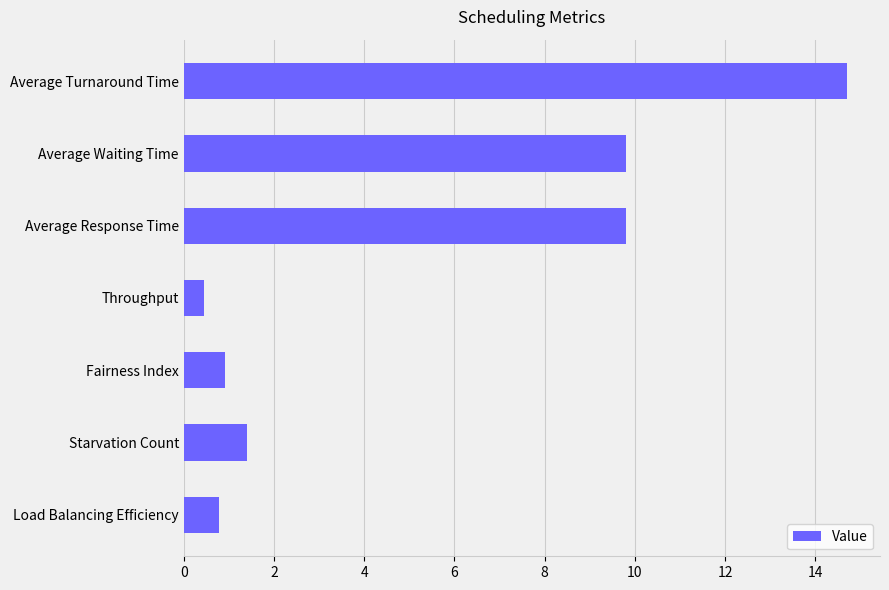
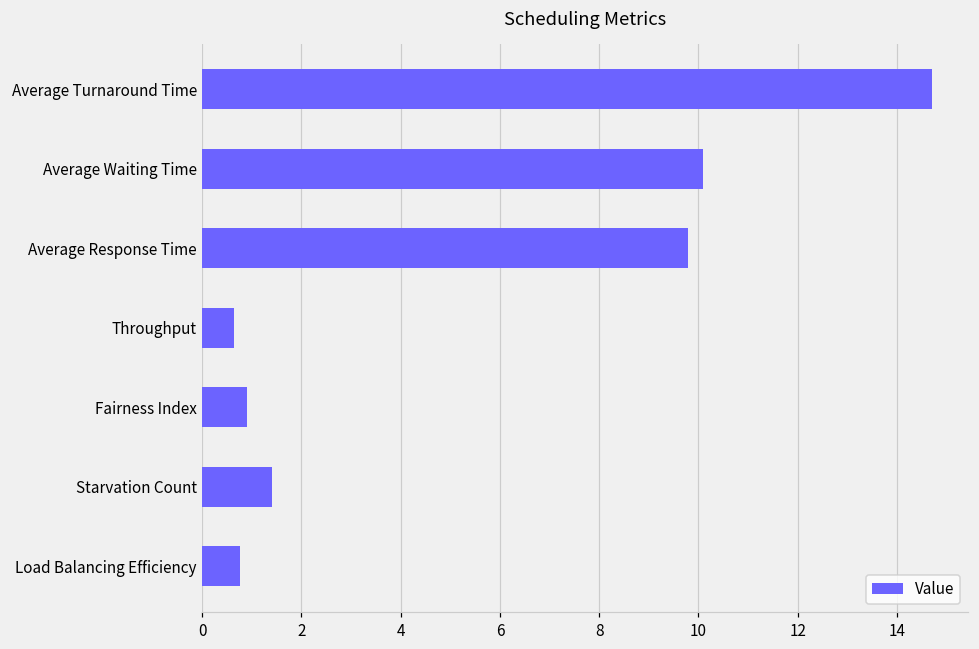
Average Waiting Time: 9.8 -> 10.1
Throughput: 0.5 -> 0.6
